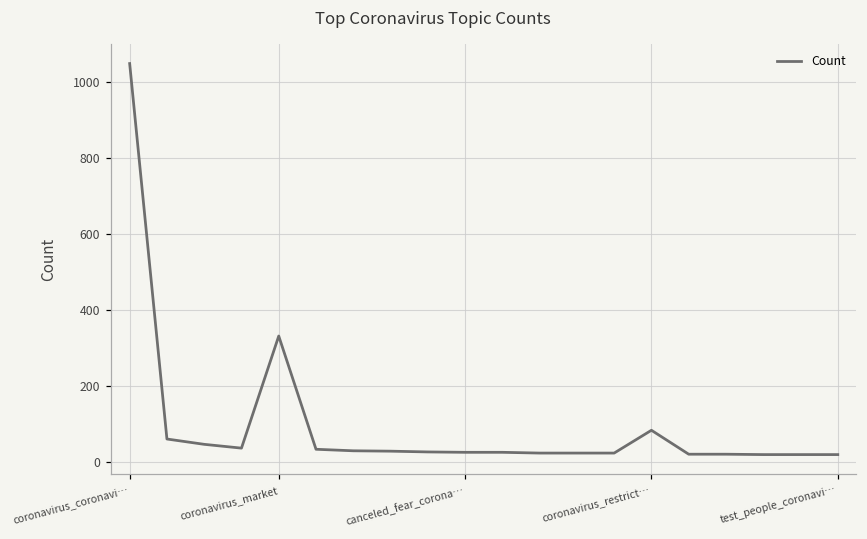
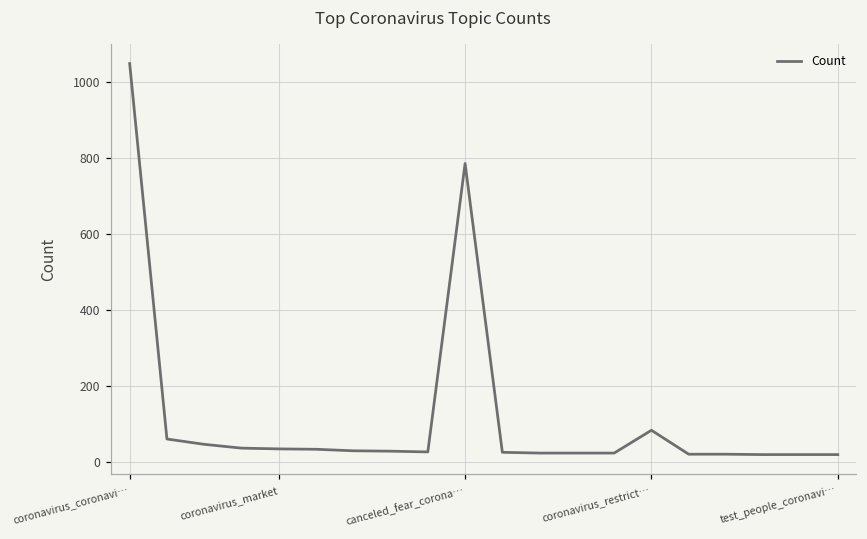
coronavirus_market: 330 -> 30
canceled_fear_corona…: 30 -> 790
